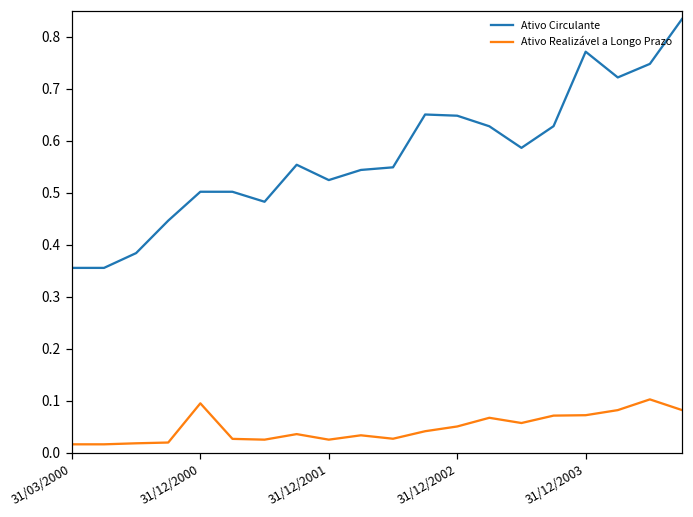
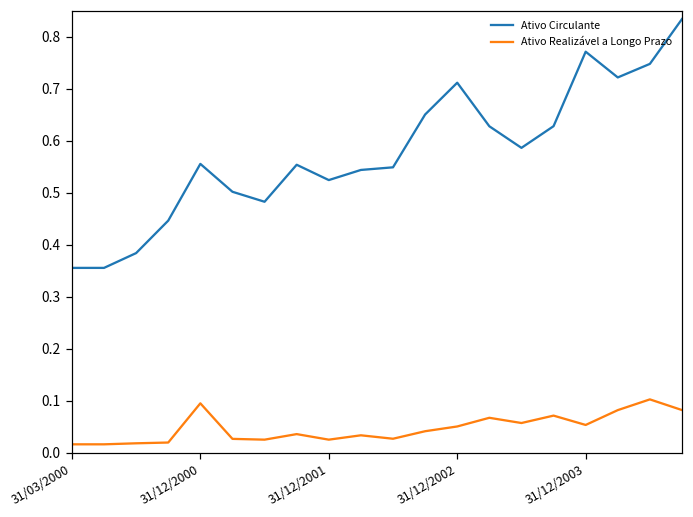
Ativo Circulante, 31/12/2000: 0.50 -> 0.56
Ativo Circulante, 31/12/2002: 0.65 -> 0.71
Ativo Realizável a Longo Prazo, 31/12/2003: 0.07 -> 0.05
